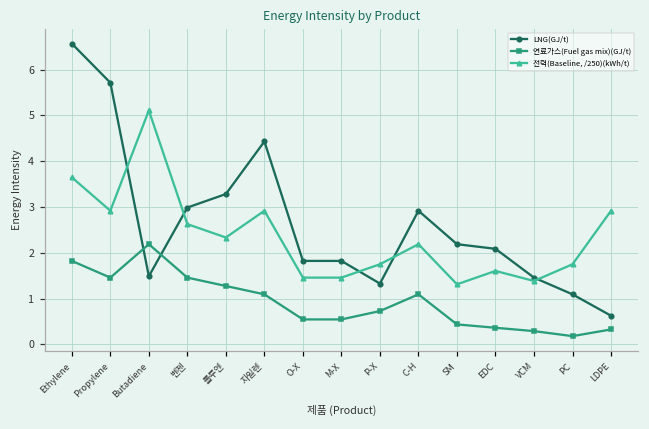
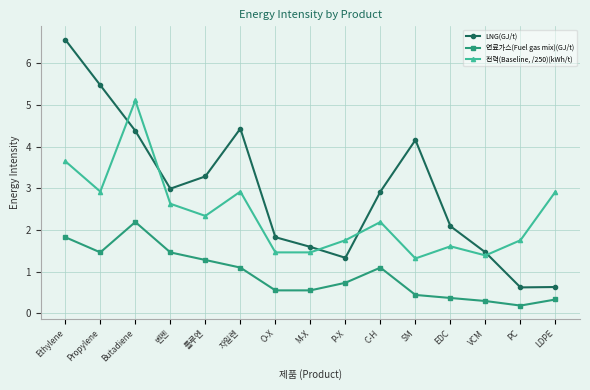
LNG(GJ/t), Propylene: 5.7 -> 5.5
LNG(GJ/t), Butadiene: 1.5 -> 4.4
LNG(GJ/t), M-X: 1.8 -> 1.6
LNG(GJ/t), SM: 2.2 -> 4.2
LNG(GJ/t), PC: 1.1 -> 0.6
